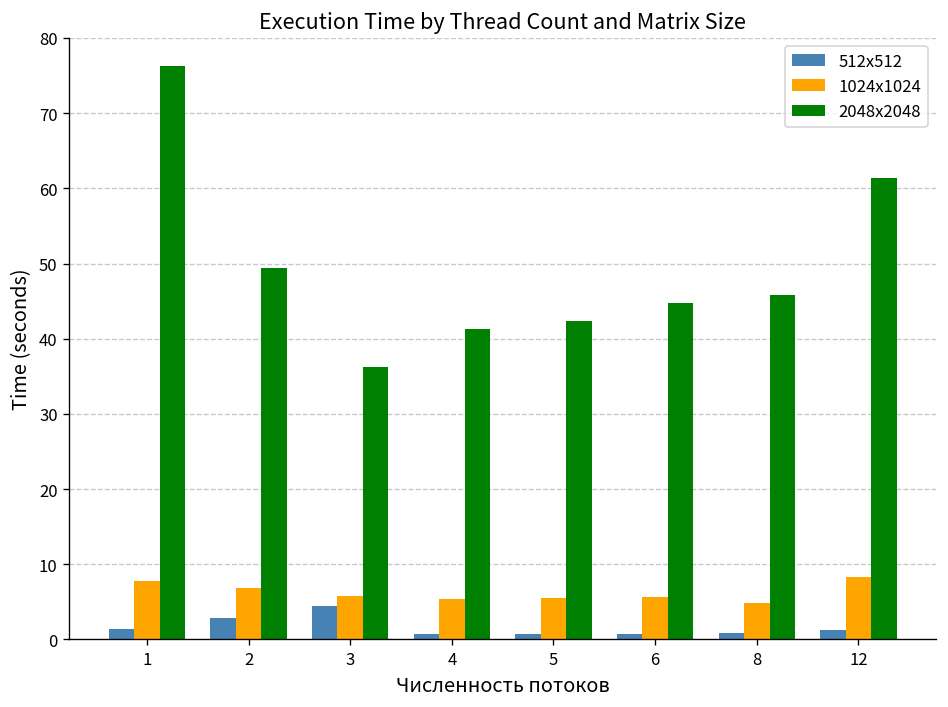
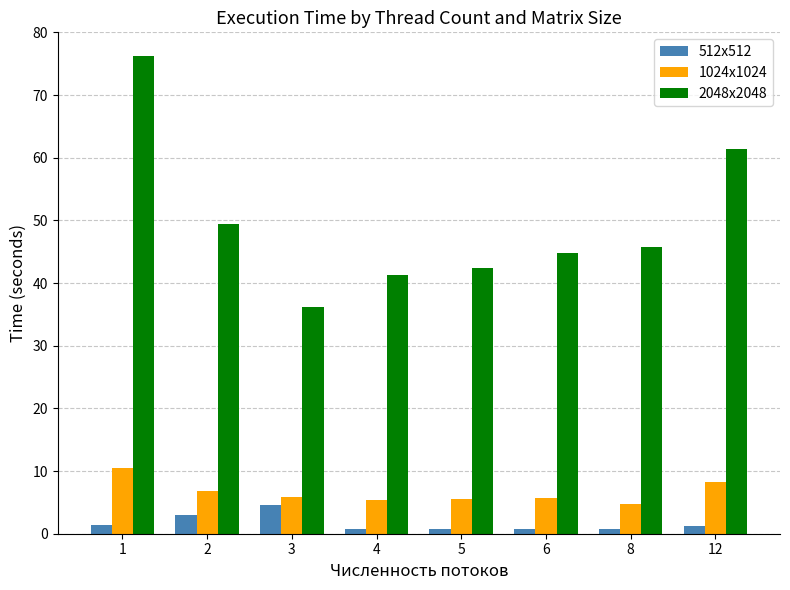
1024x1024, 1: 8 -> 10
